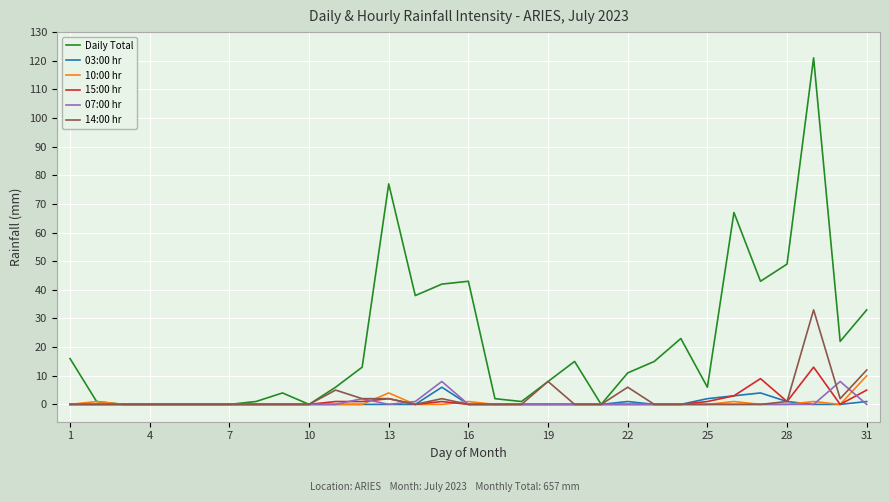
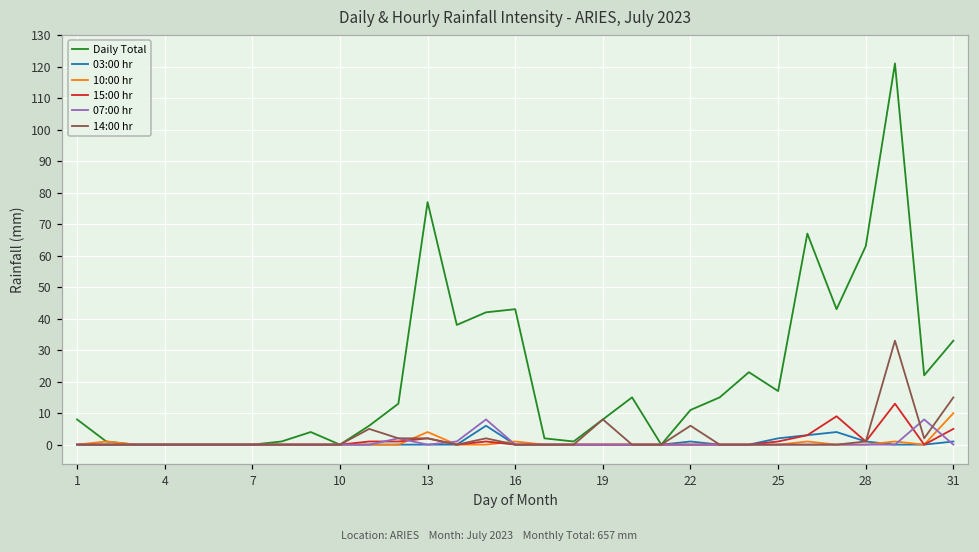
Daily Total, 1: 16 -> 8
Daily Total, 25: 6 -> 17
Daily Total, 28: 49 -> 63
14:00 hr, 31: 12 -> 15
